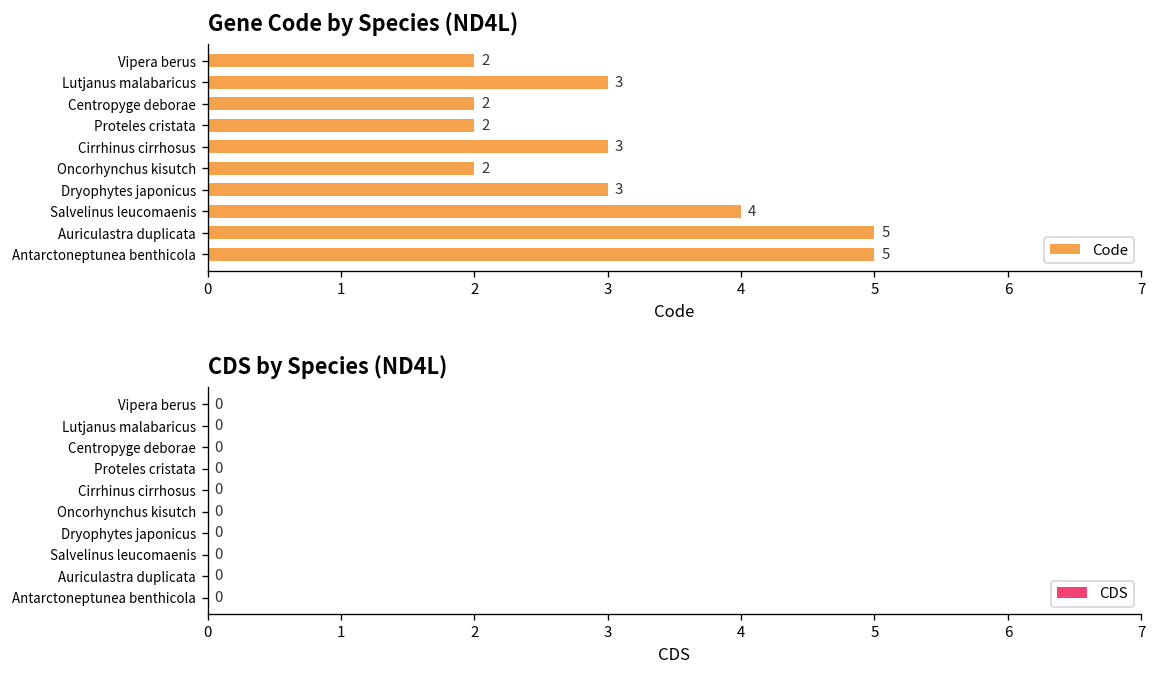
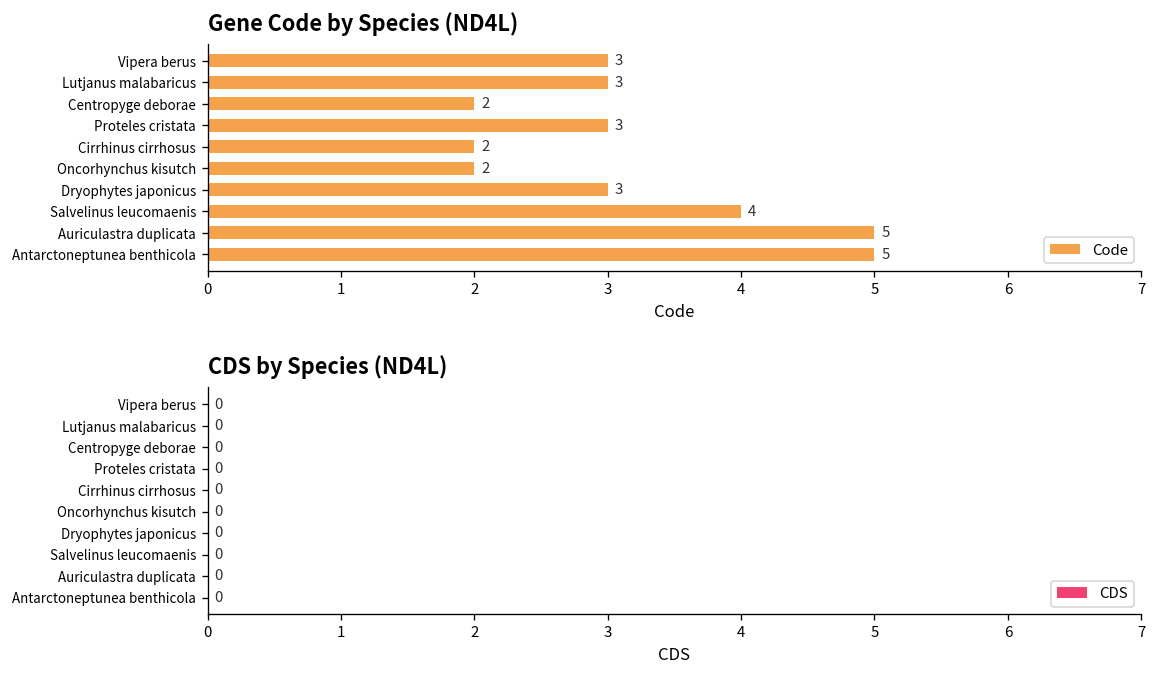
Gene Code by Species (ND4L), Vipera berus: 2 -> 3
Gene Code by Species (ND4L), Proteles cristata: 2 -> 3
Gene Code by Species (ND4L), Cirrhinus cirrhosus: 3 -> 2
